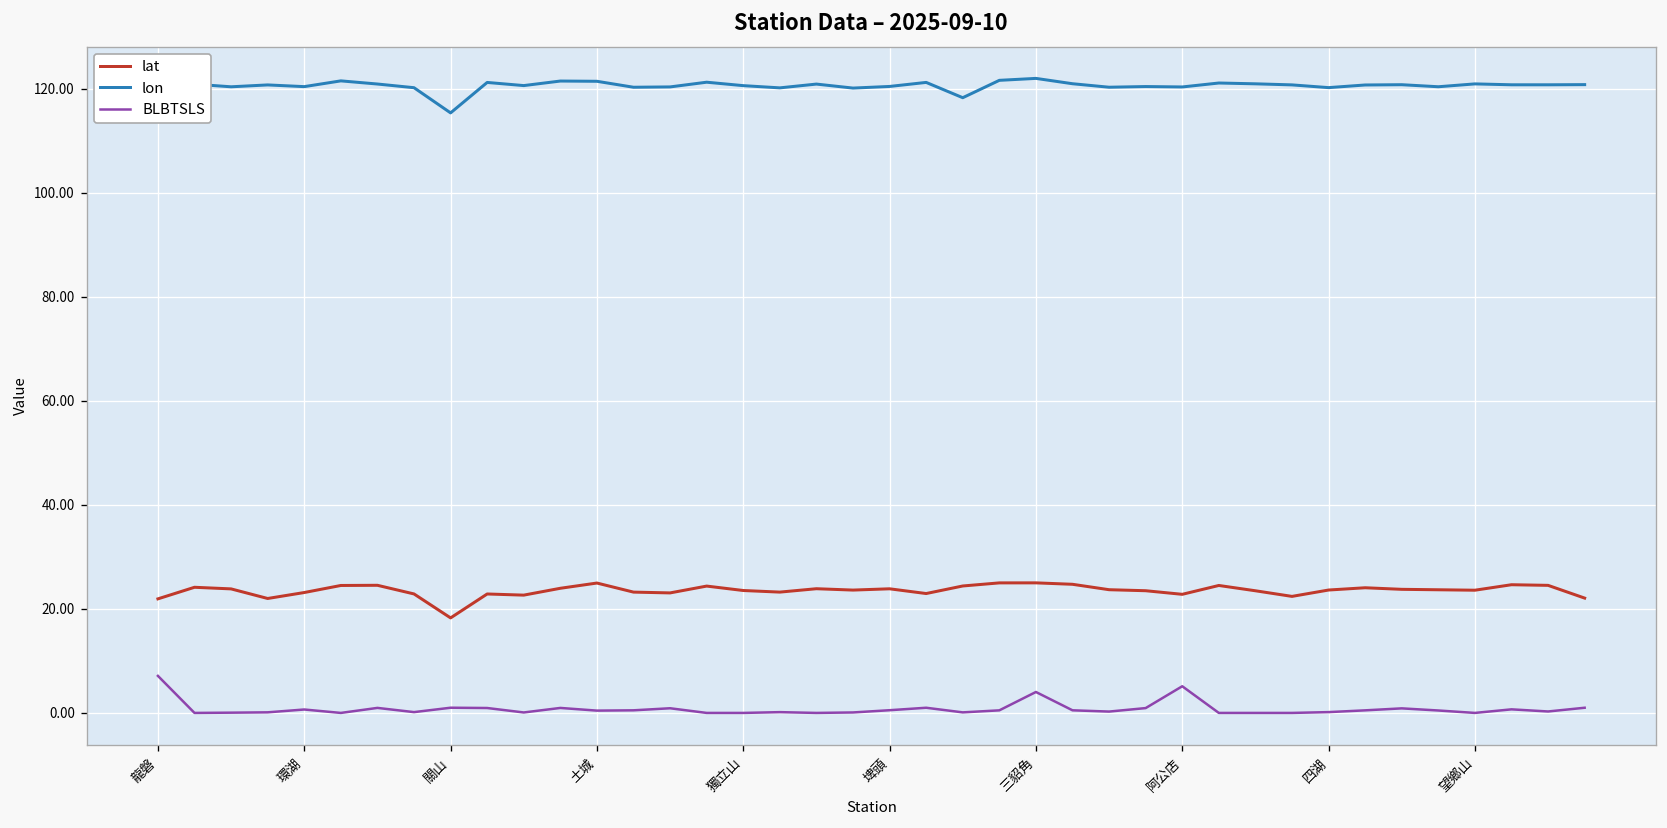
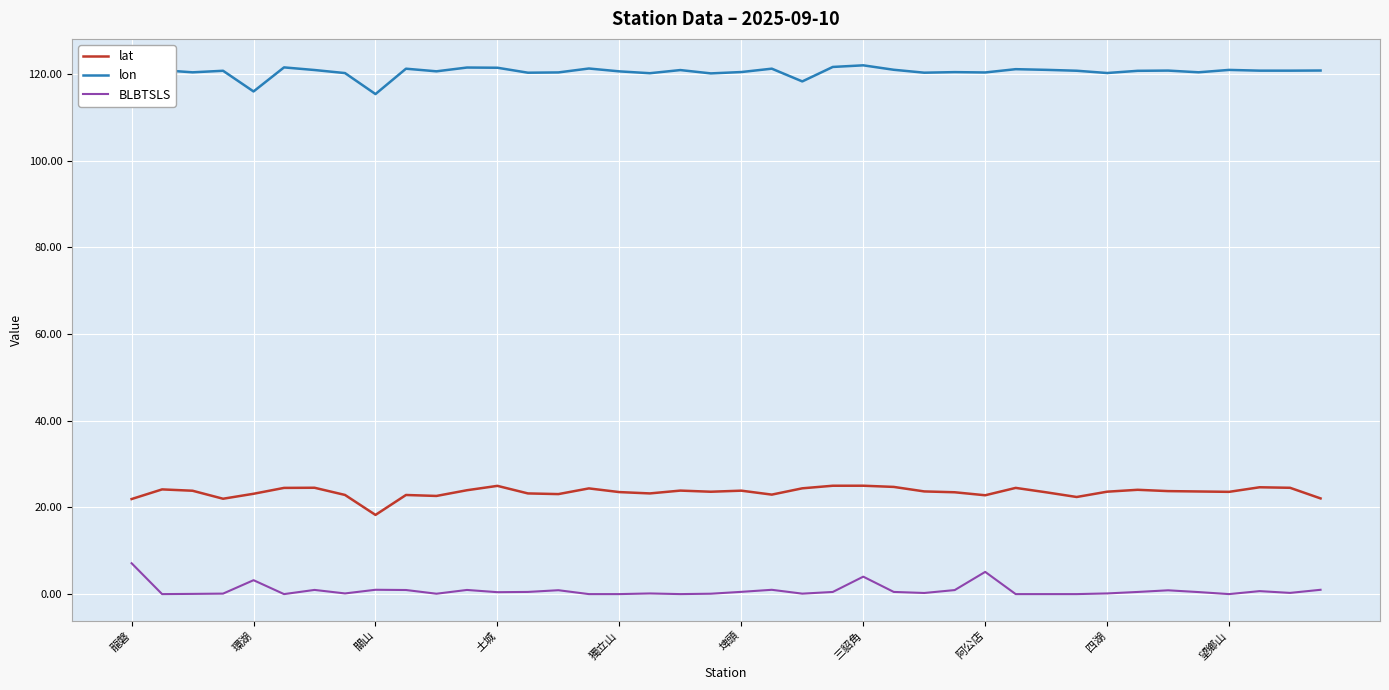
lon, 環湖: 120 -> 116
BLBTSLS, 環湖: 1 -> 3
